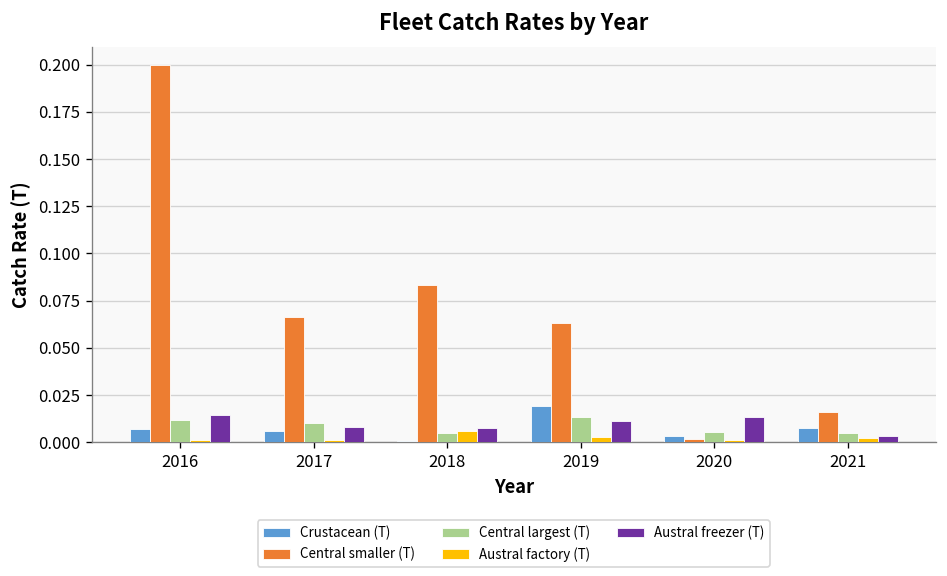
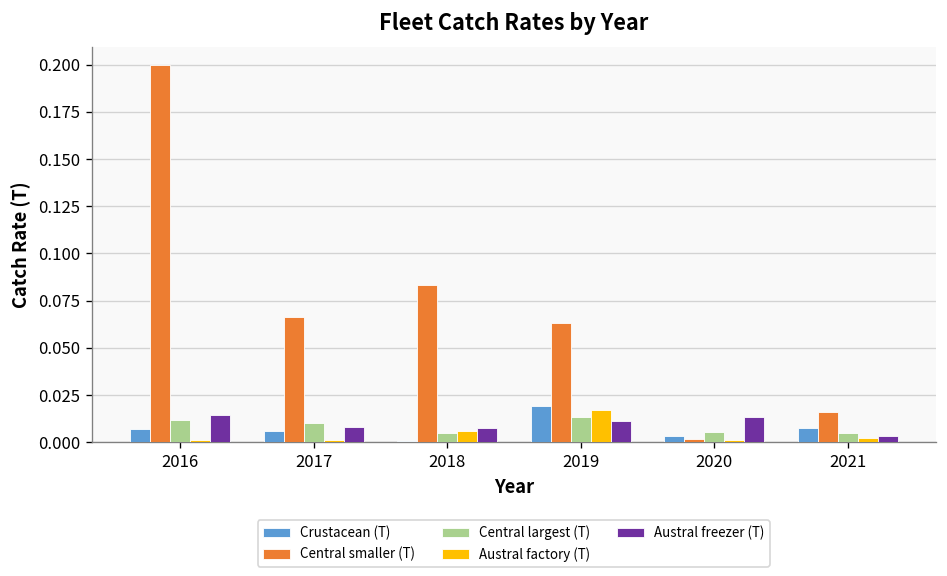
Austral factory (T), 2019: 0.003 -> 0.017
